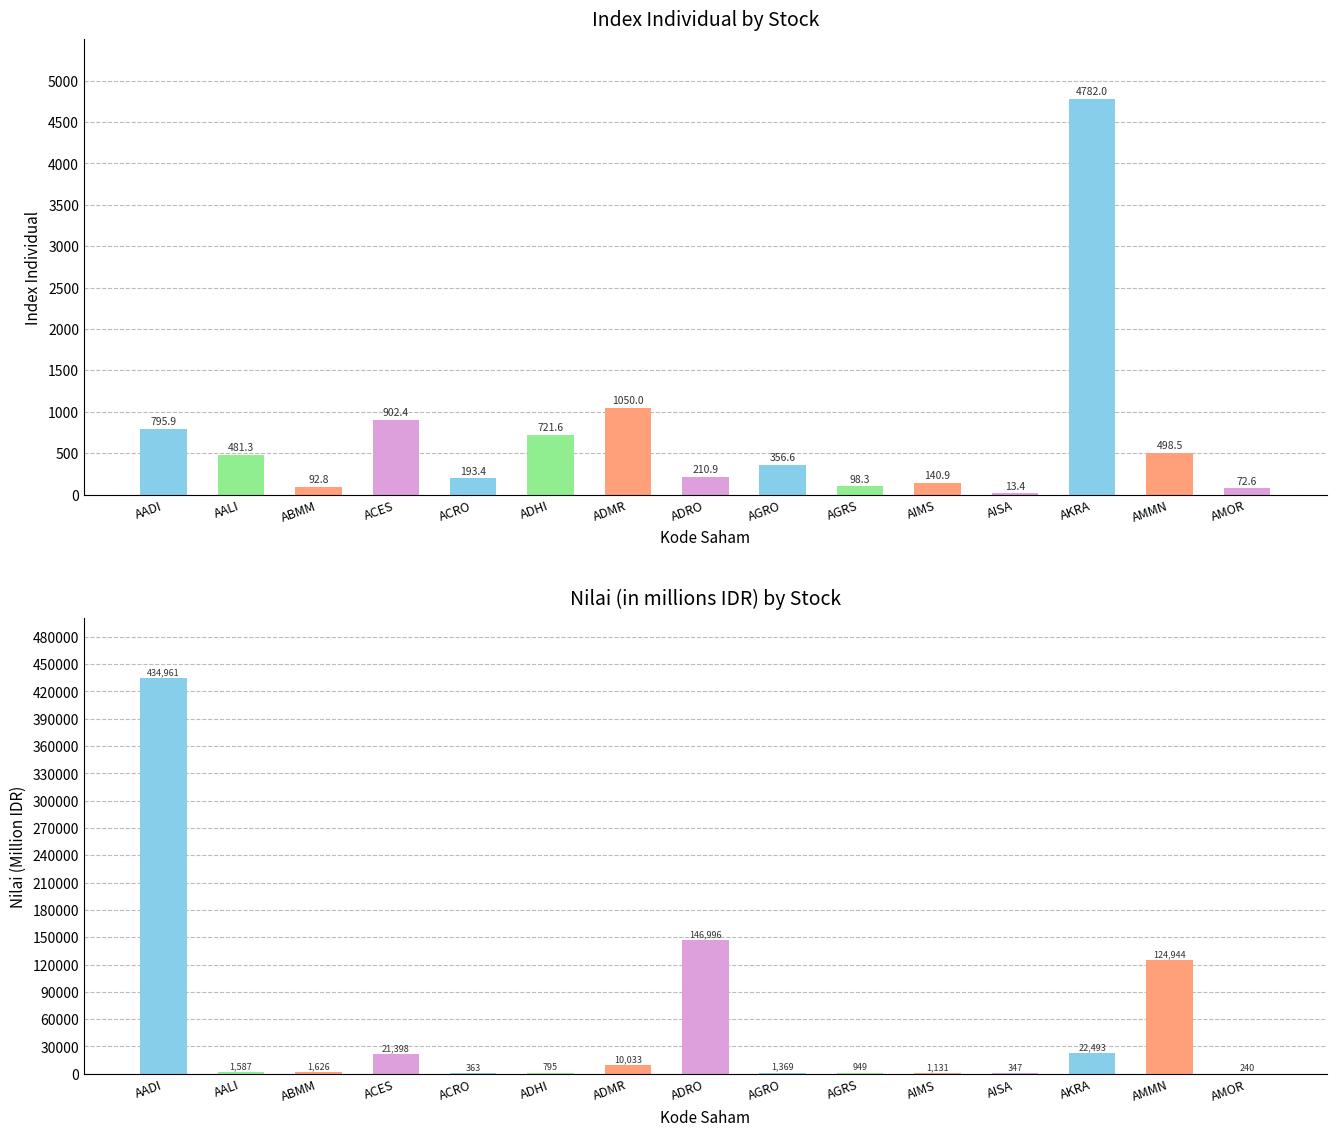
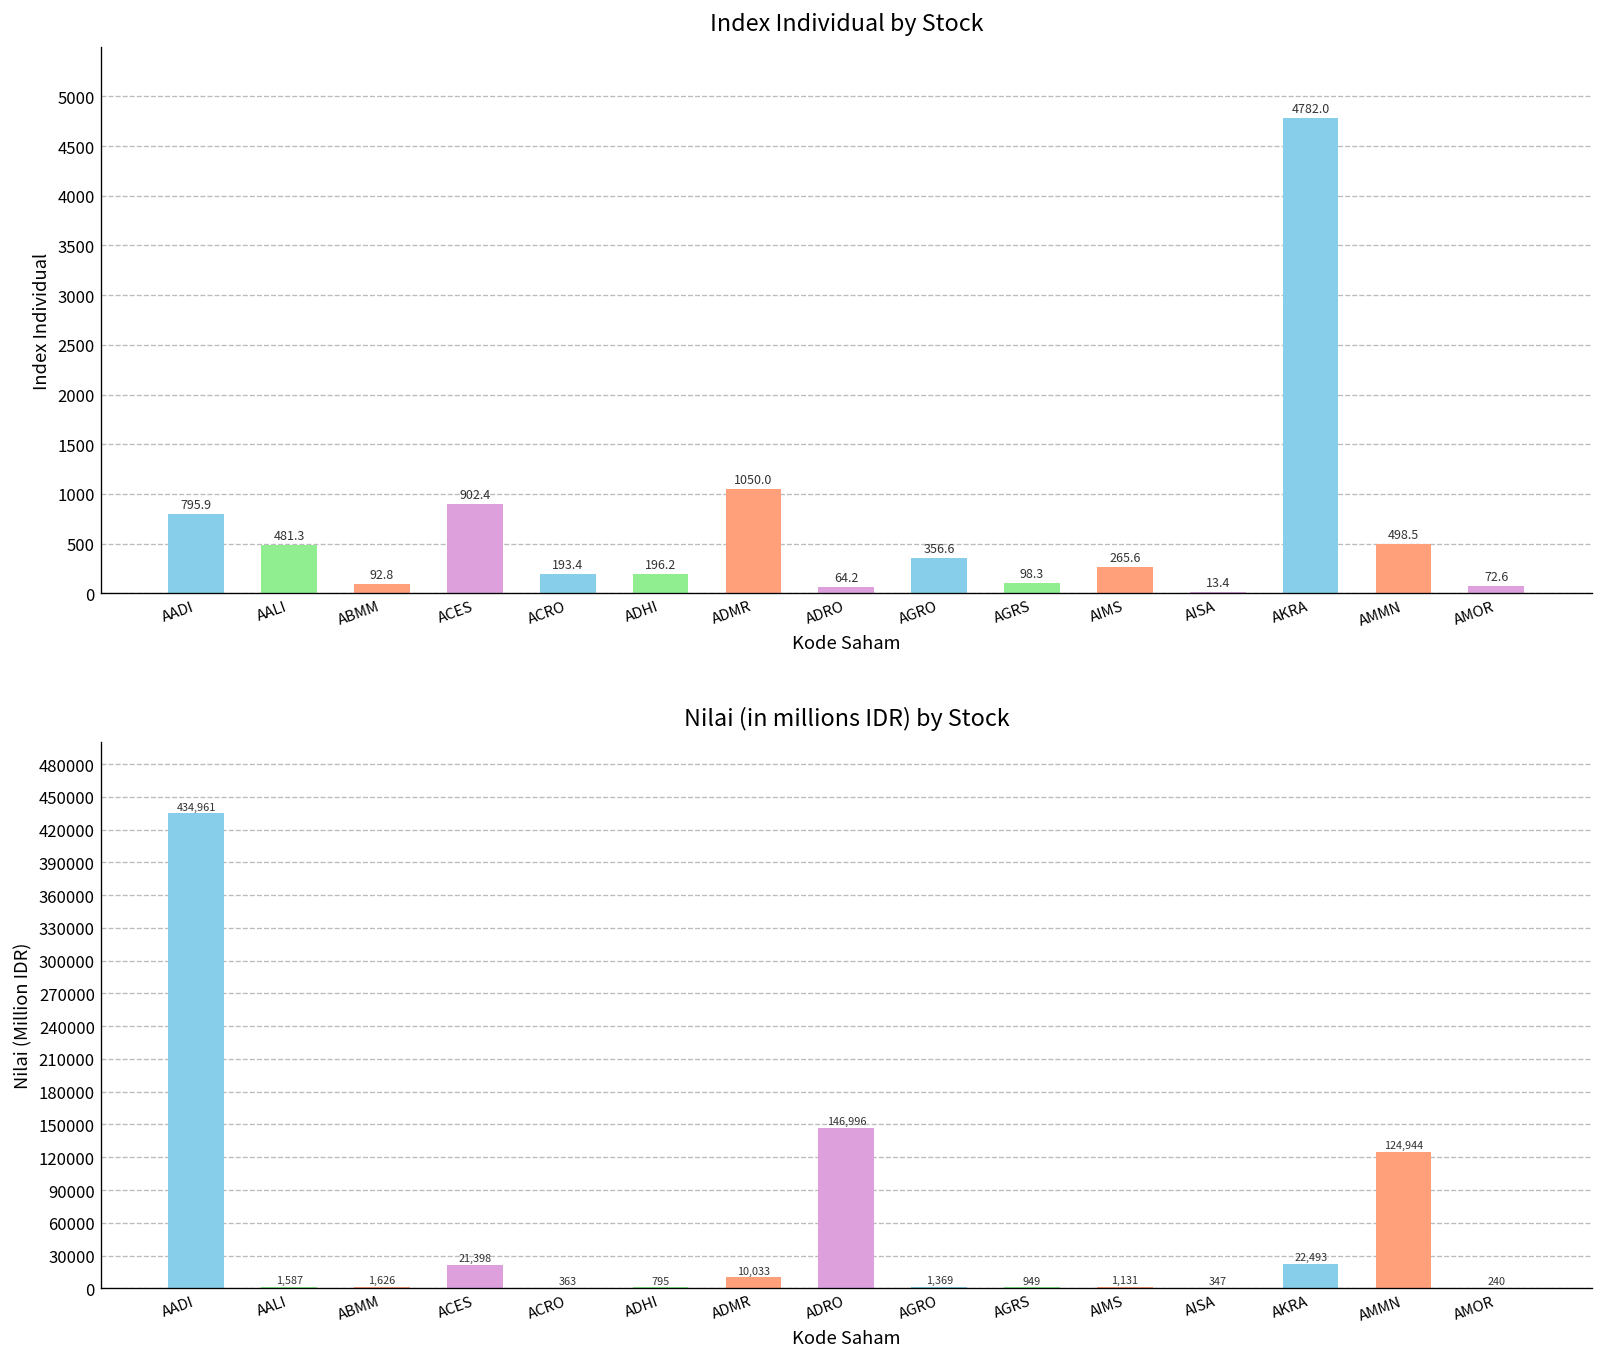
Index Individual by Stock, ADHI: 721.6 -> 196.2
Index Individual by Stock, ADRO: 210.9 -> 64.2
Index Individual by Stock, AIMS: 140.9 -> 265.6
